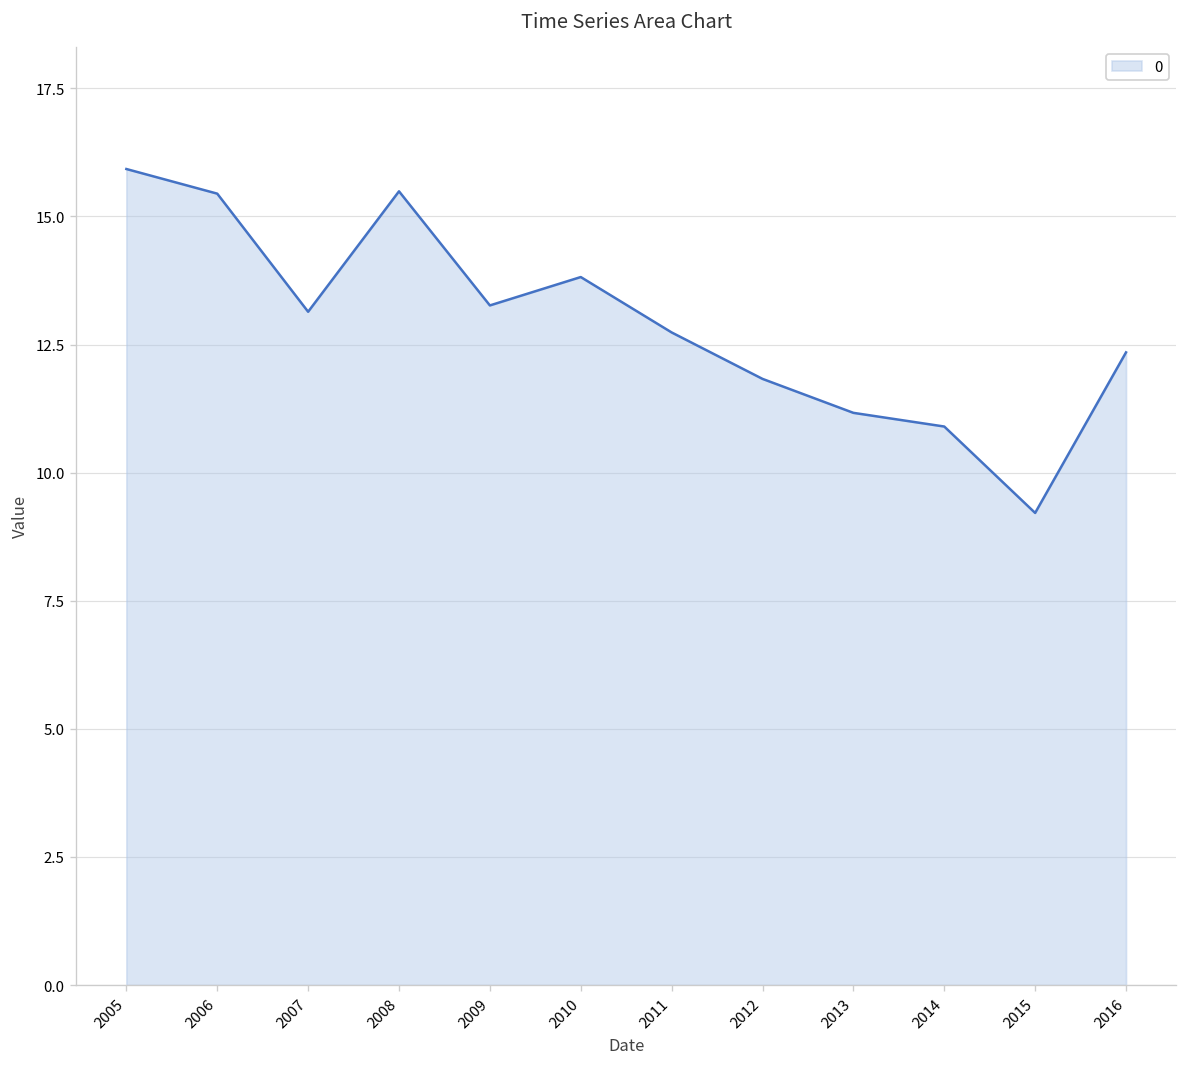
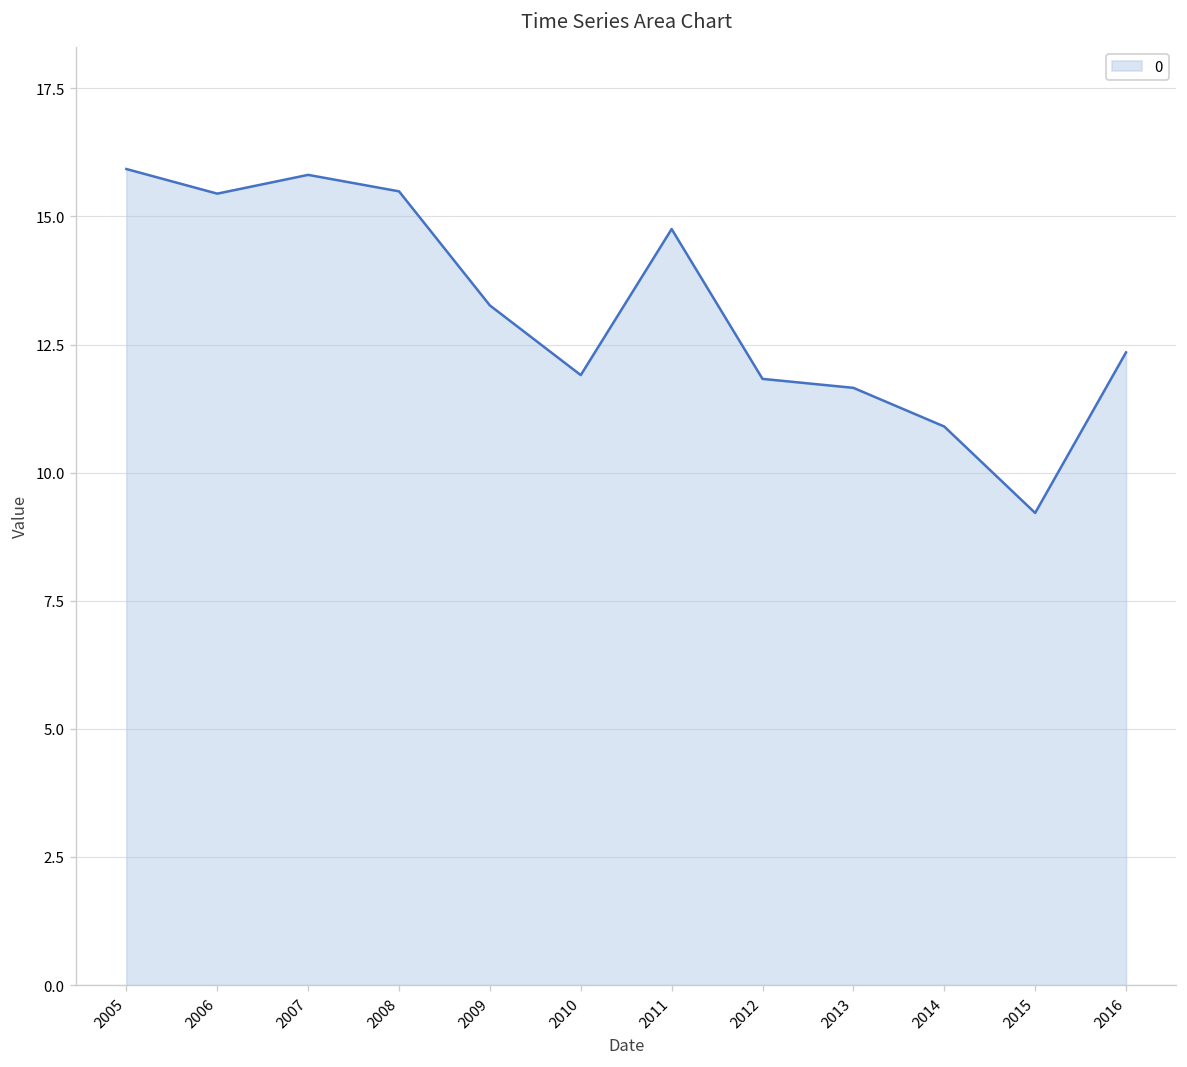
2007: 13.1 -> 15.8
2010: 13.8 -> 11.9
2011: 12.7 -> 14.8
2013: 11.2 -> 11.7
